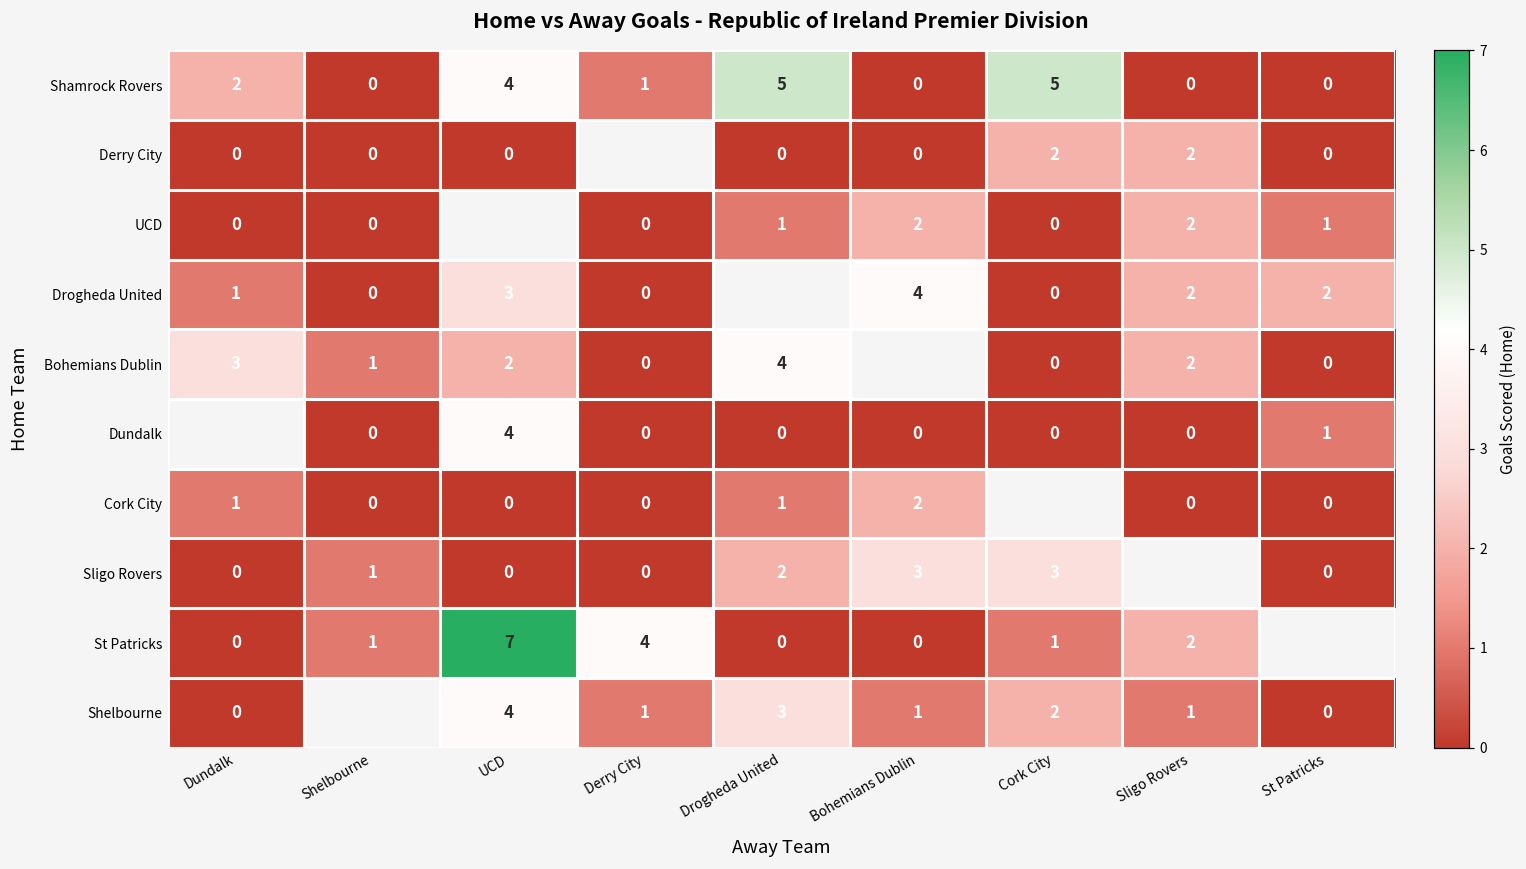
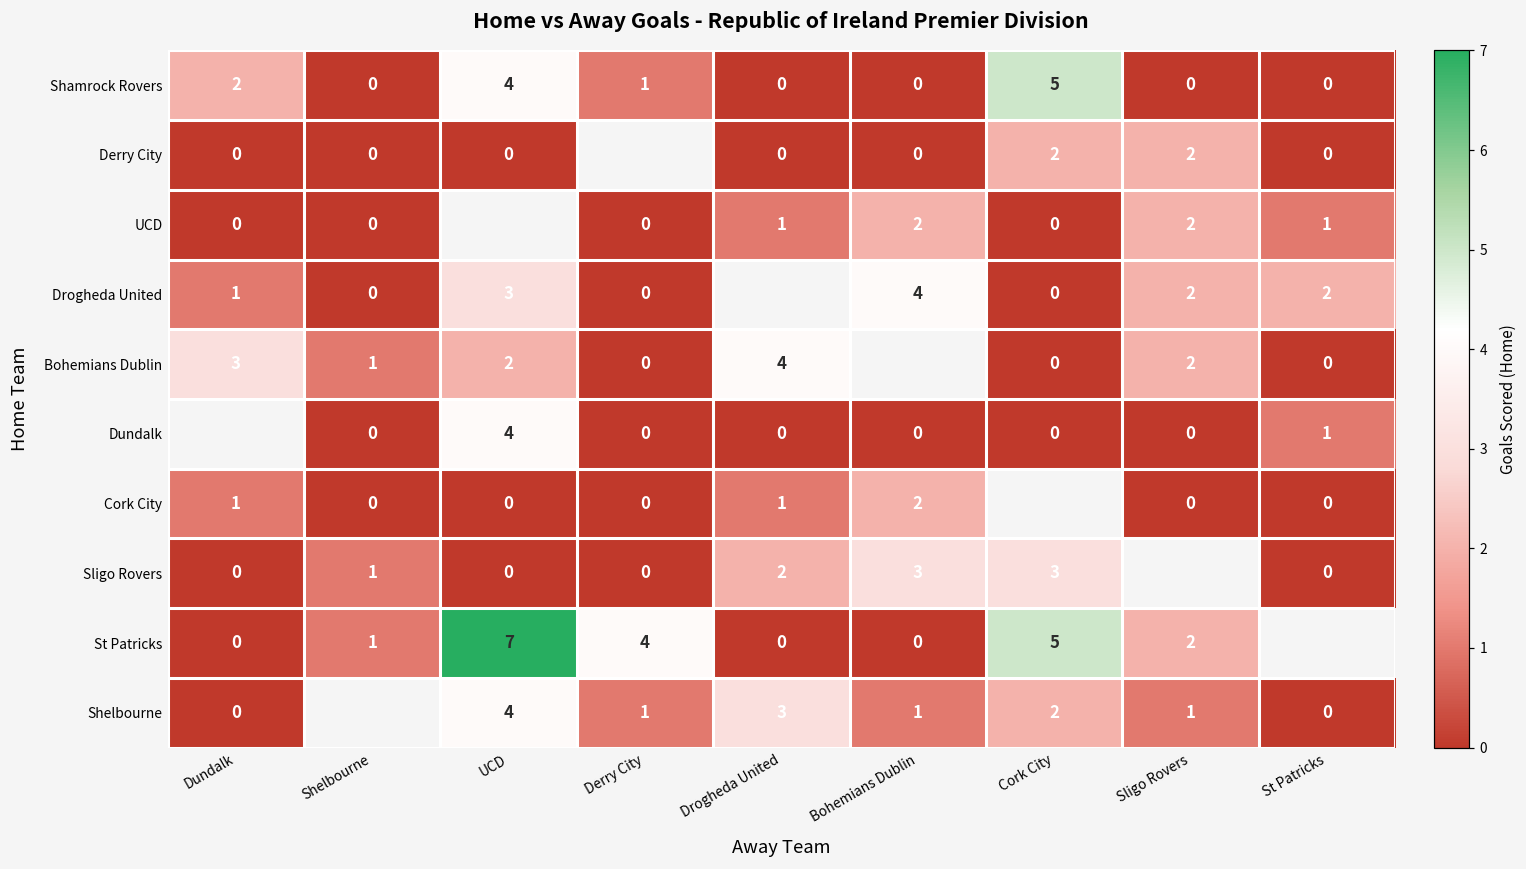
Shamrock Rovers, Drogheda United: 5 -> 0
St Patricks, Cork City: 1 -> 5
